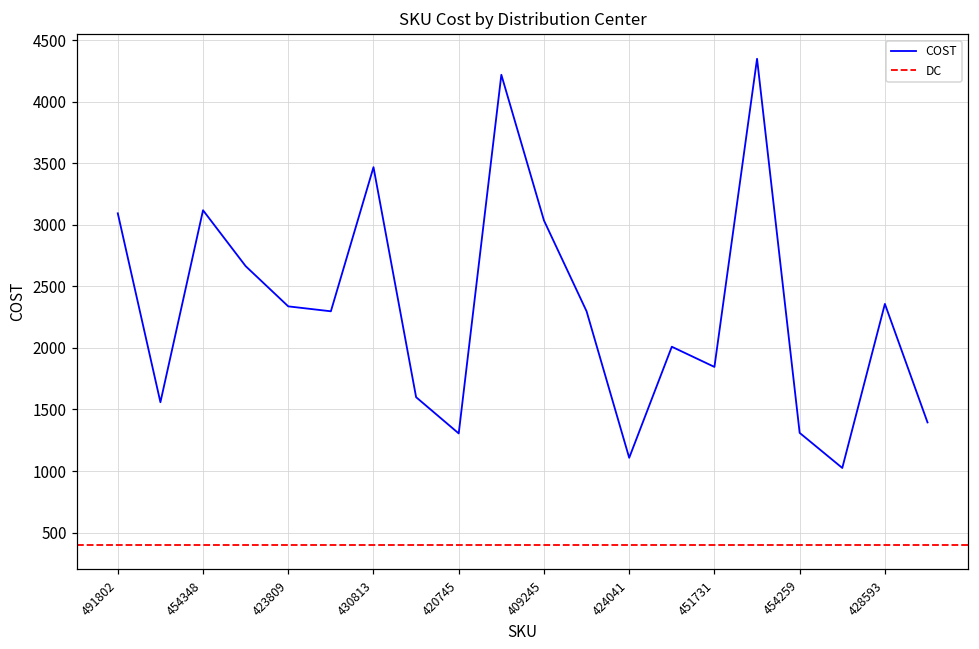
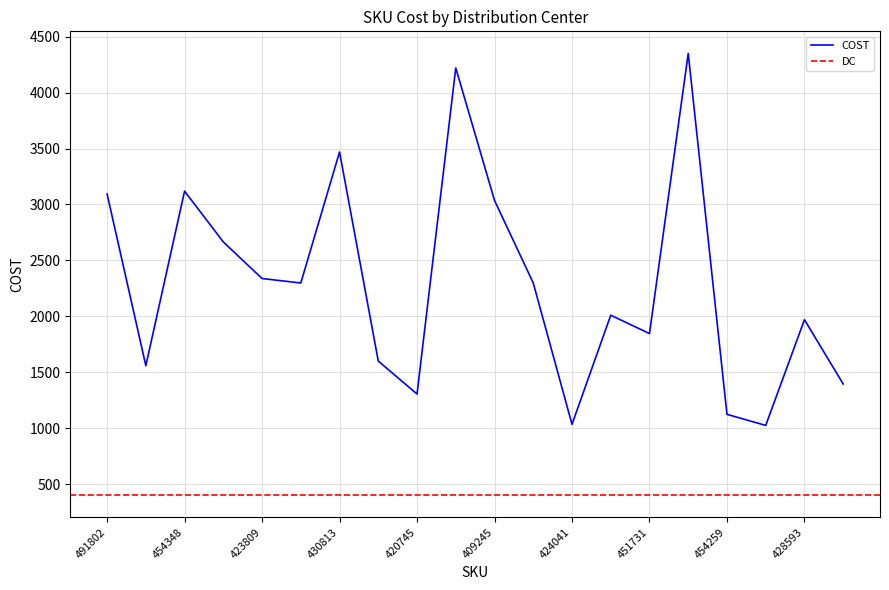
424041: 1110 -> 1030
454259: 1310 -> 1120
428593: 2360 -> 1970
